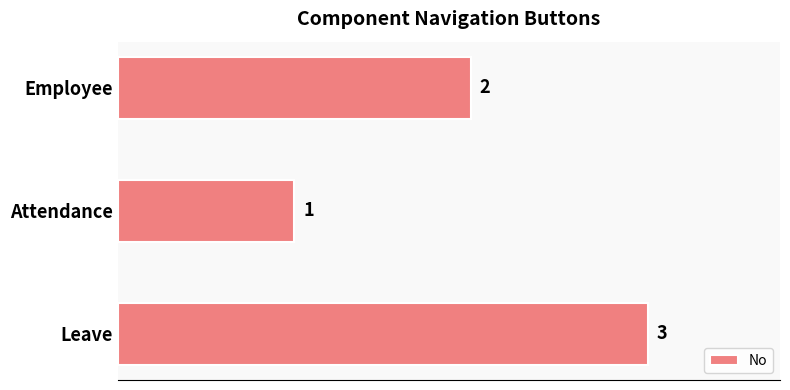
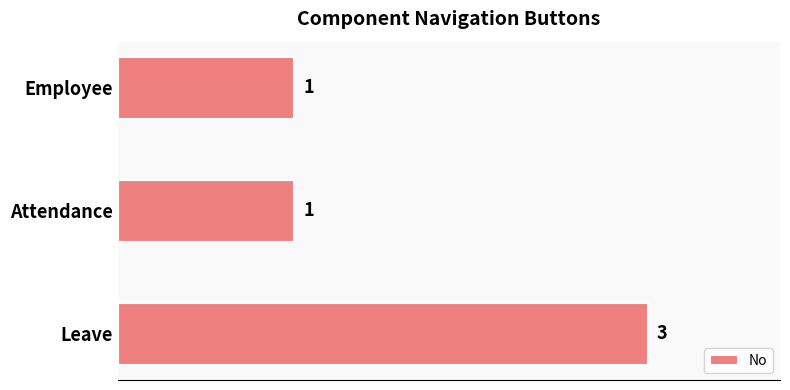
Employee: 2 -> 1
